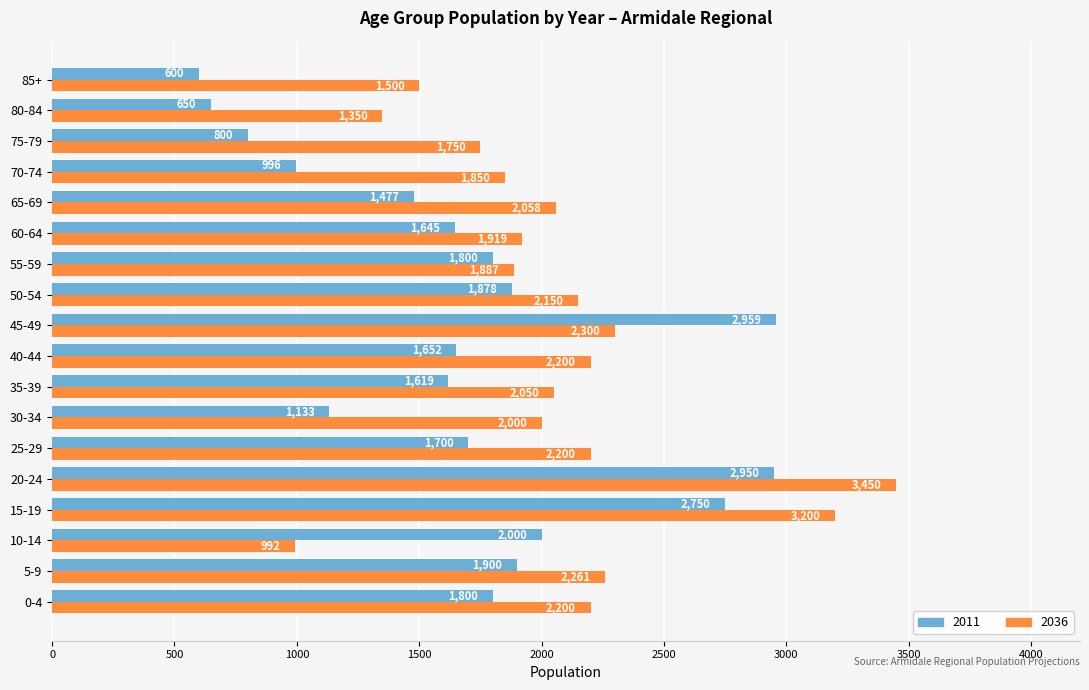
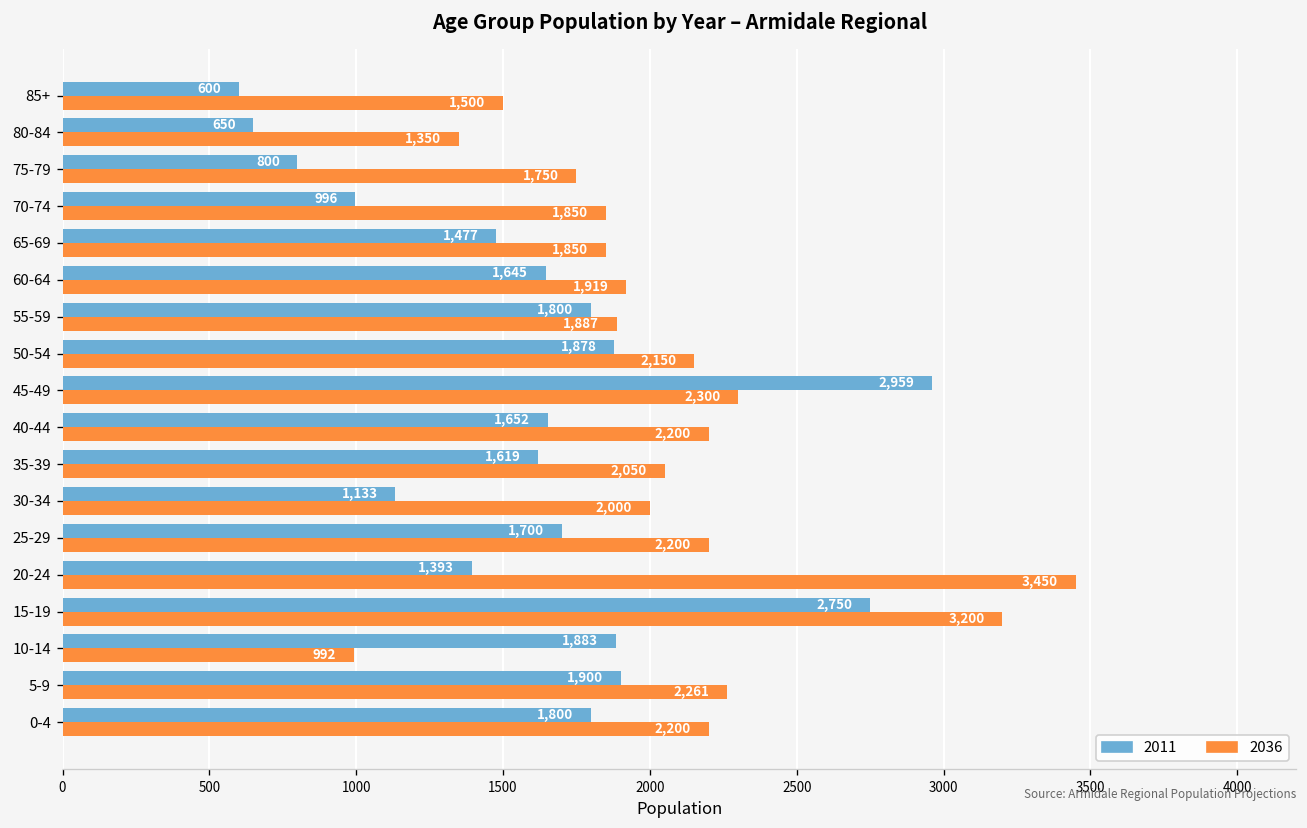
2036, 65-69: 2,058 -> 1,850
2011, 20-24: 2,950 -> 1,393
2011, 10-14: 2,000 -> 1,883
